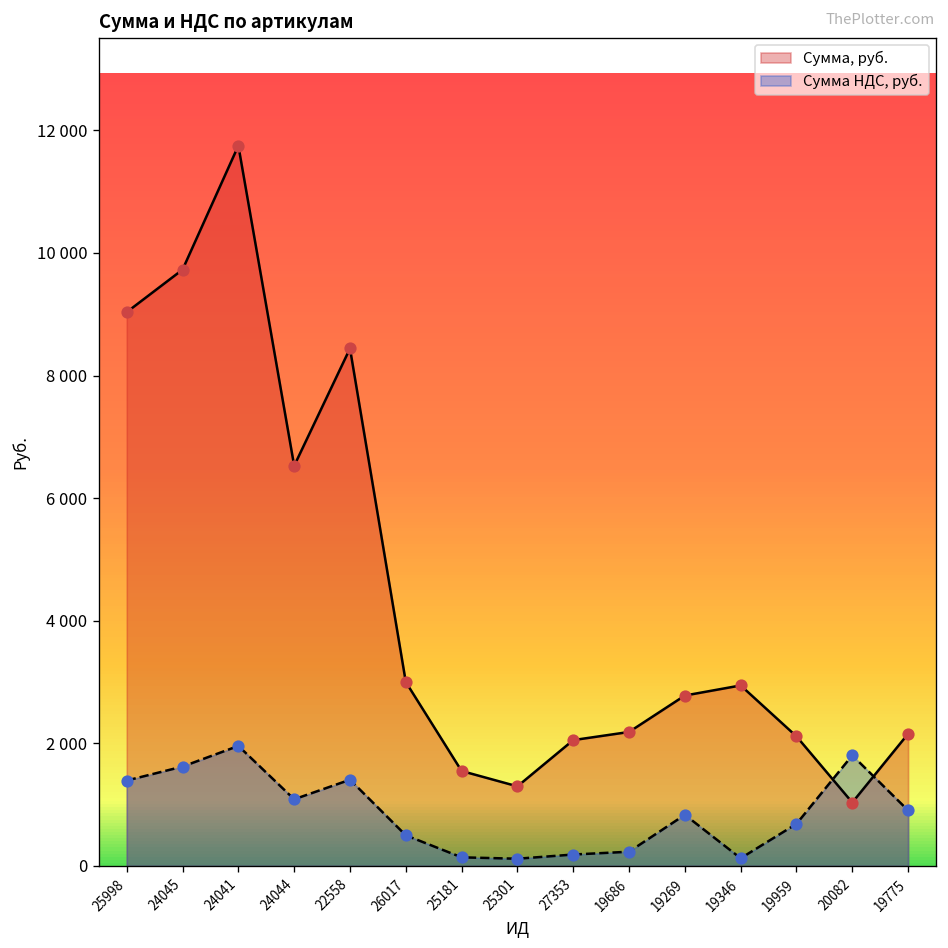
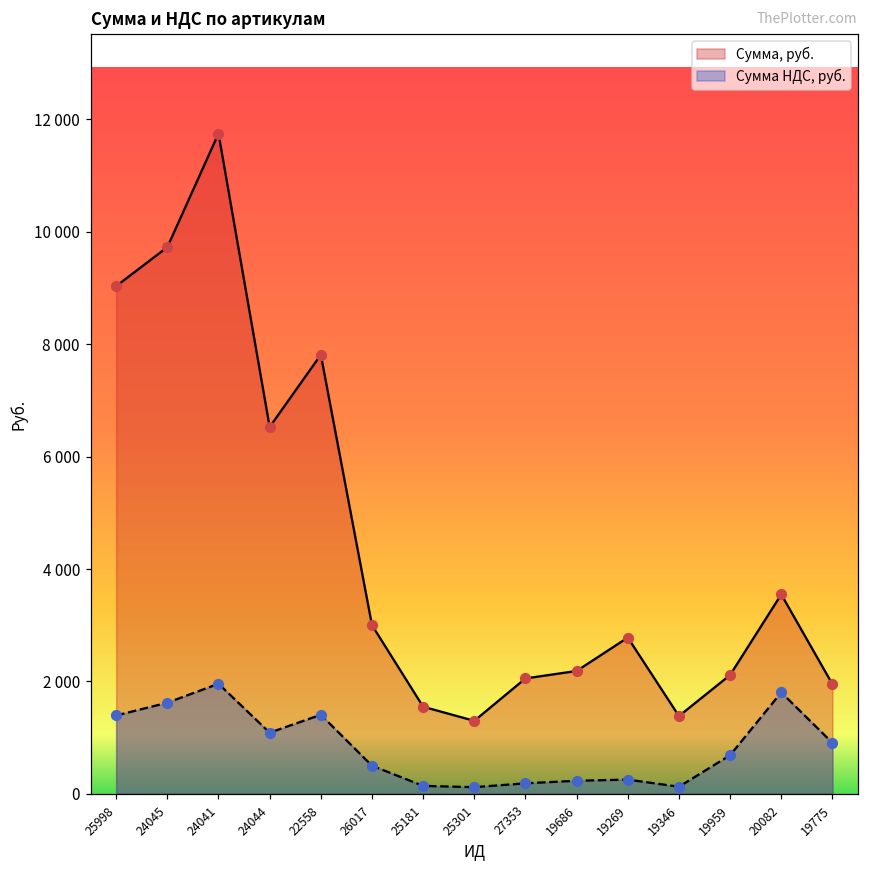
Сумма, руб., 22558: 8400 -> 7800
Сумма НДС, руб., 19269: 800 -> 300
Сумма, руб., 19346: 2900 -> 1400
Сумма, руб., 20082: 1000 -> 3500
Сумма, руб., 19775: 2200 -> 2000
